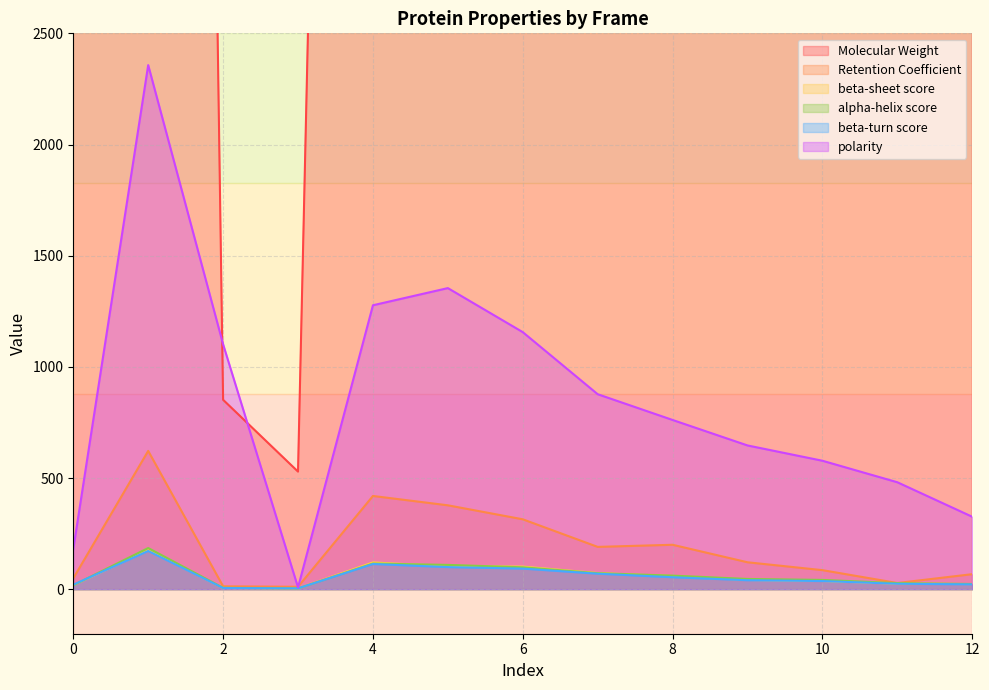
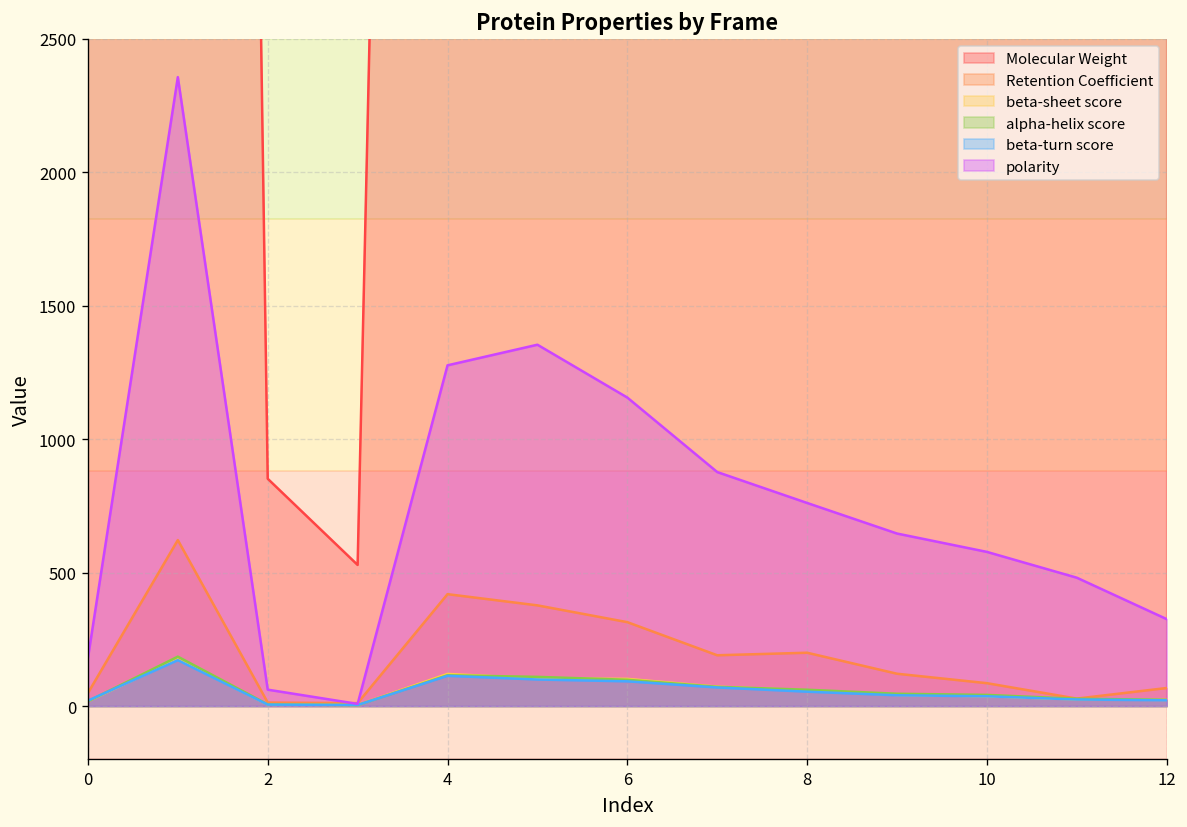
polarity, 2: 1100 -> 60
